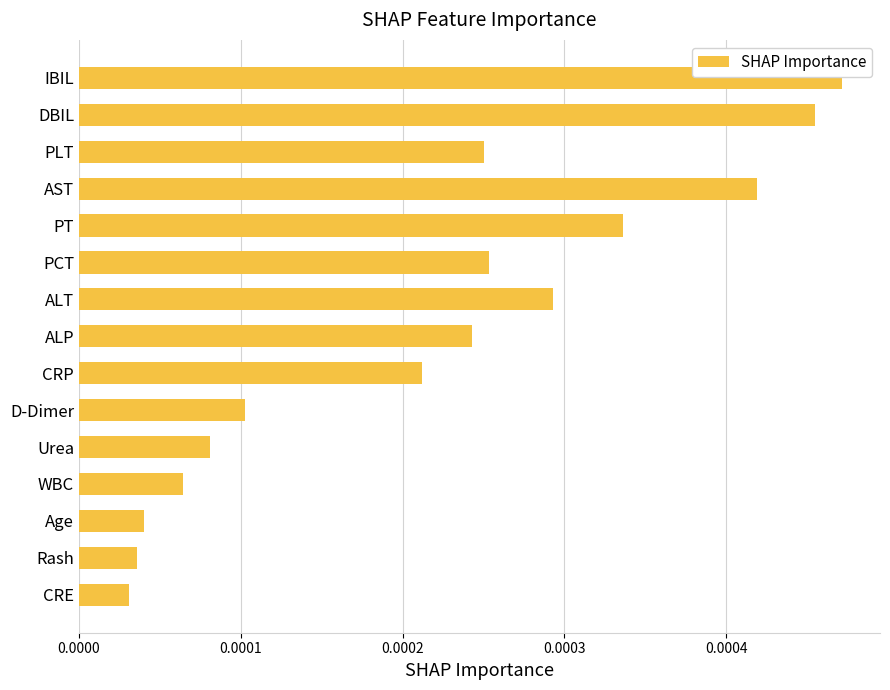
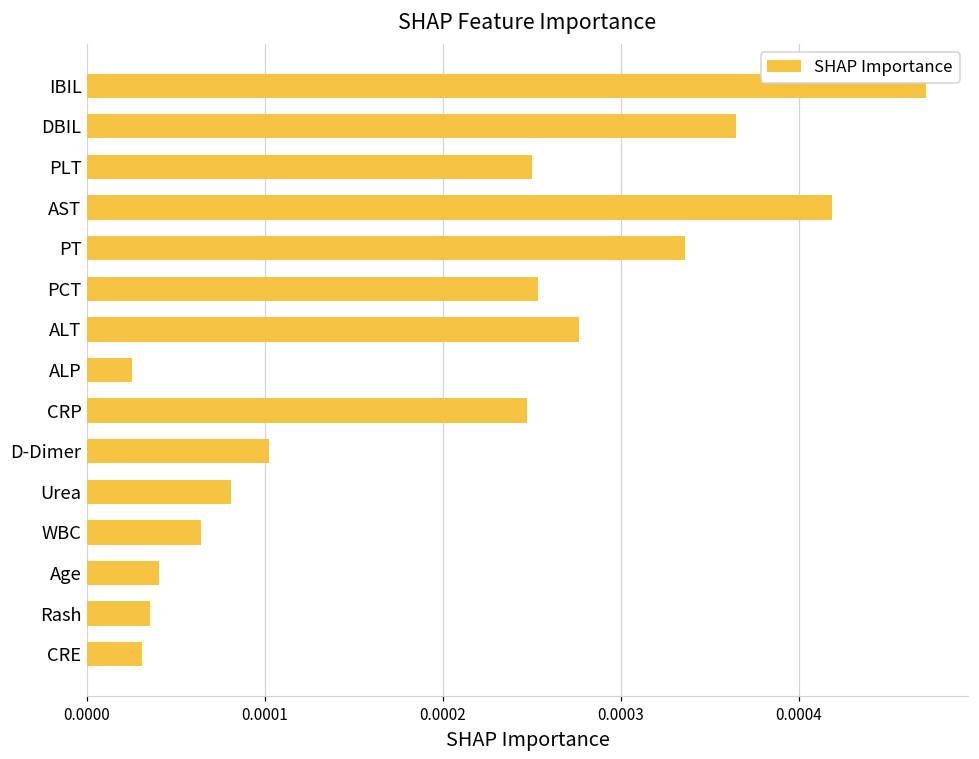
DBIL: 0.000455 -> 0.000365
ALT: 0.000293 -> 0.000276
ALP: 0.000243 -> 0.000025
CRP: 0.000212 -> 0.000247
